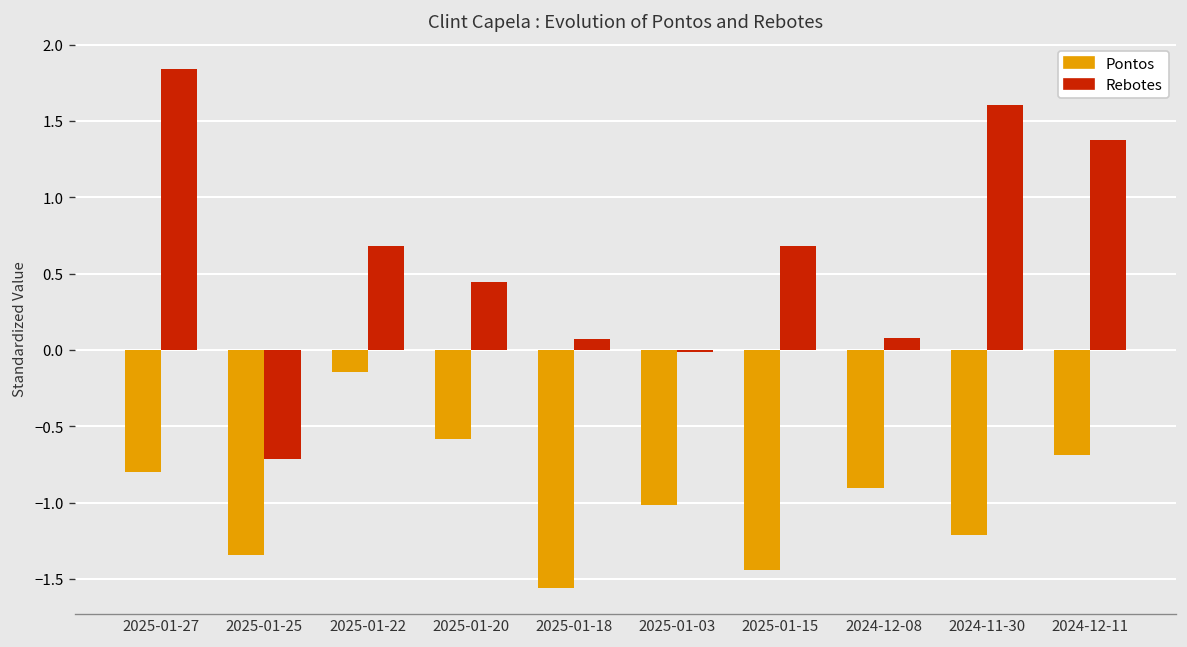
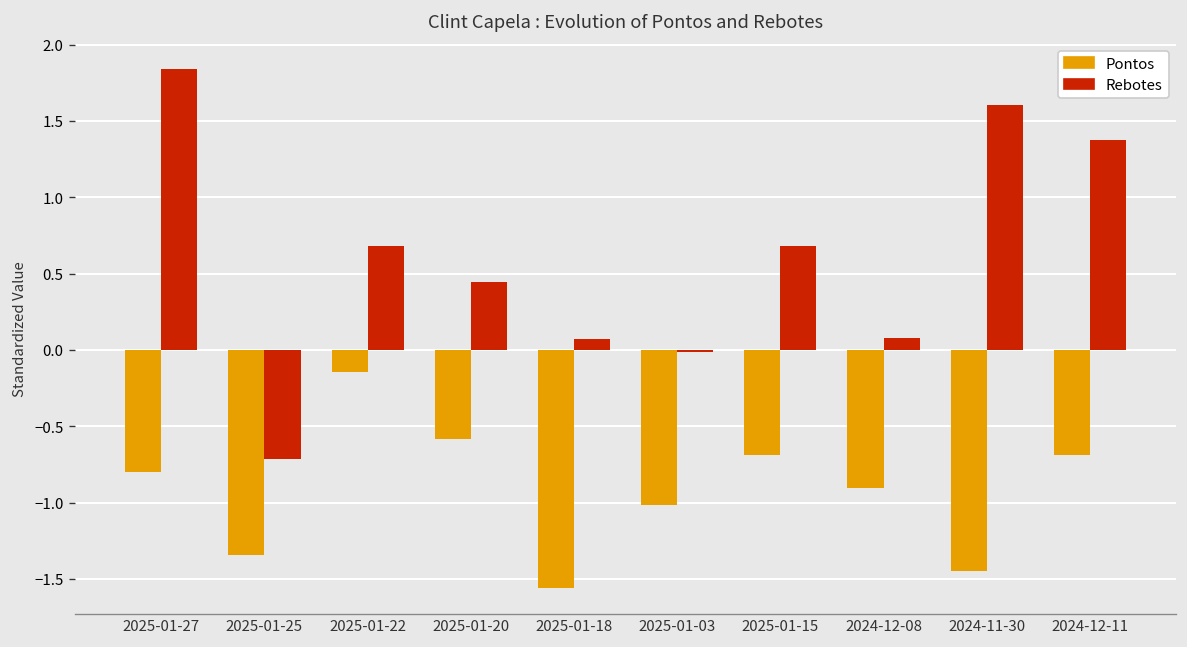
Pontos, 2025-01-15: -1.44 -> -0.69
Pontos, 2024-11-30: -1.21 -> -1.45
